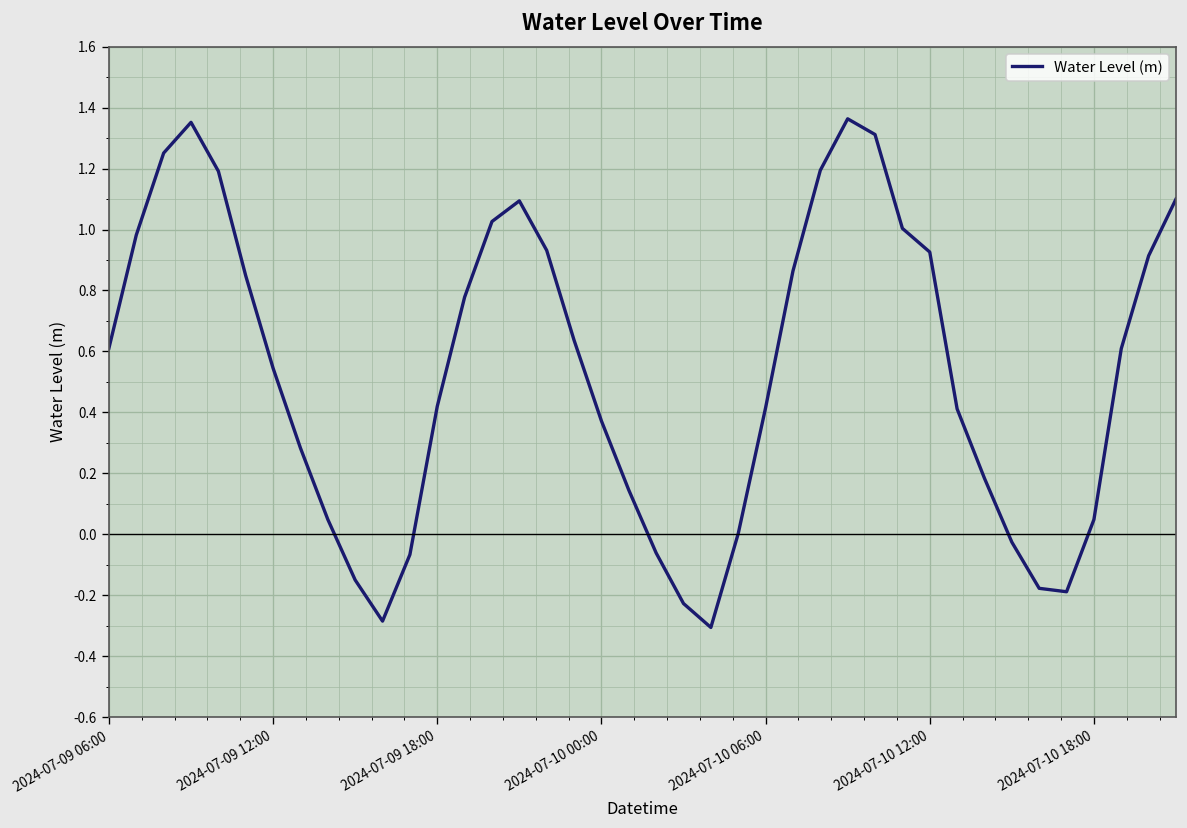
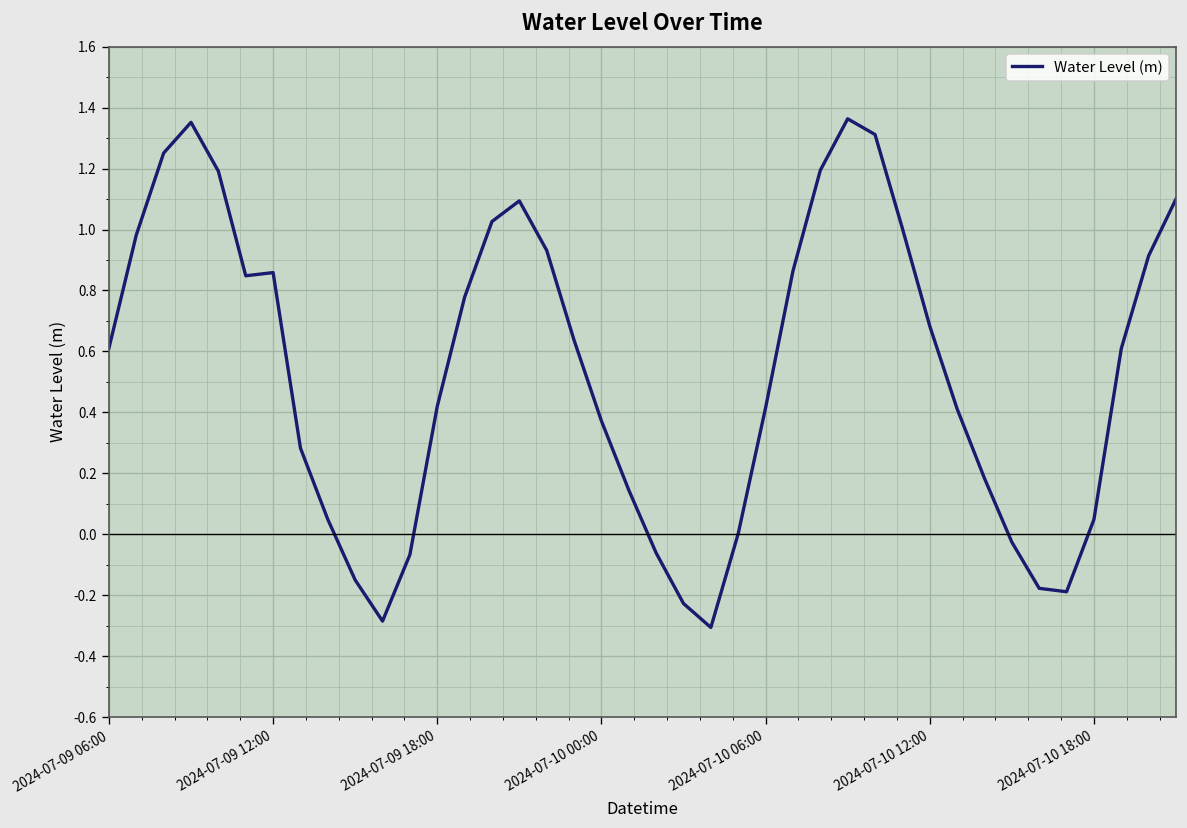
2024-07-09 12:00: 0.54 -> 0.86
2024-07-10 12:00: 0.93 -> 0.68
